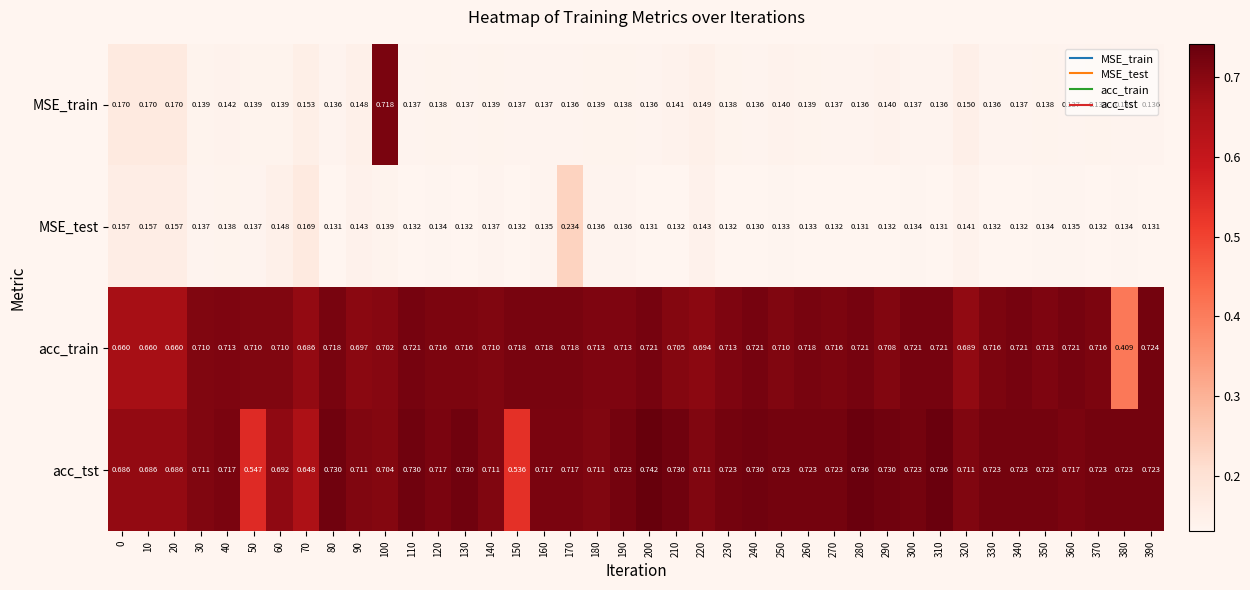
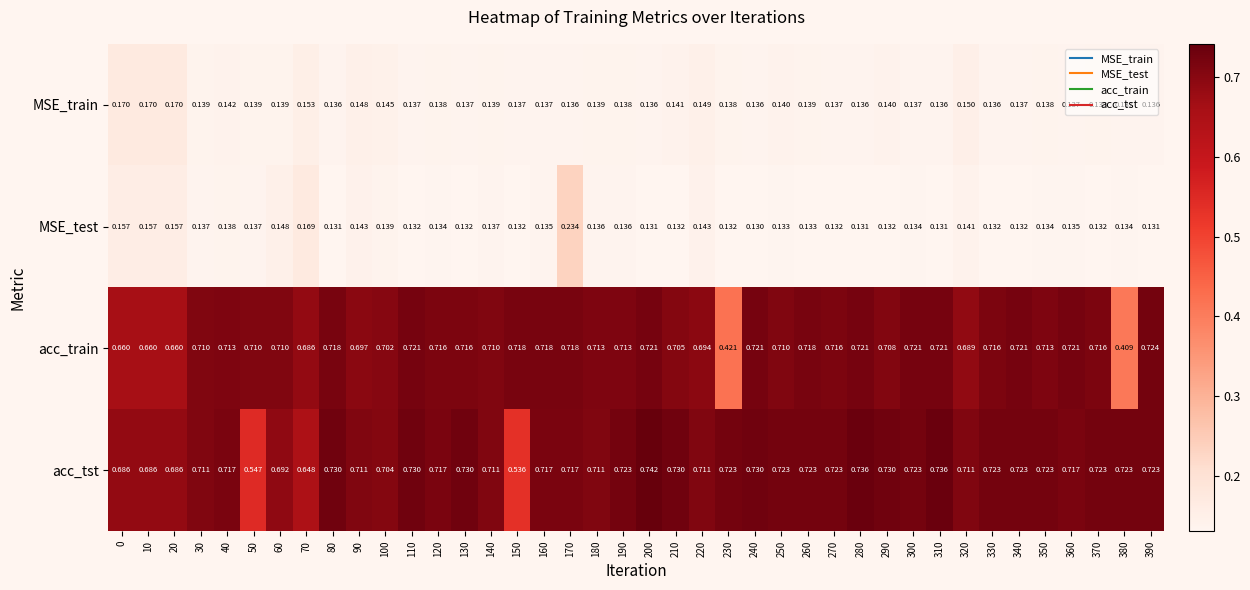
MSE_train, 100: 0.718 -> 0.145
acc_train, 230: 0.713 -> 0.421
